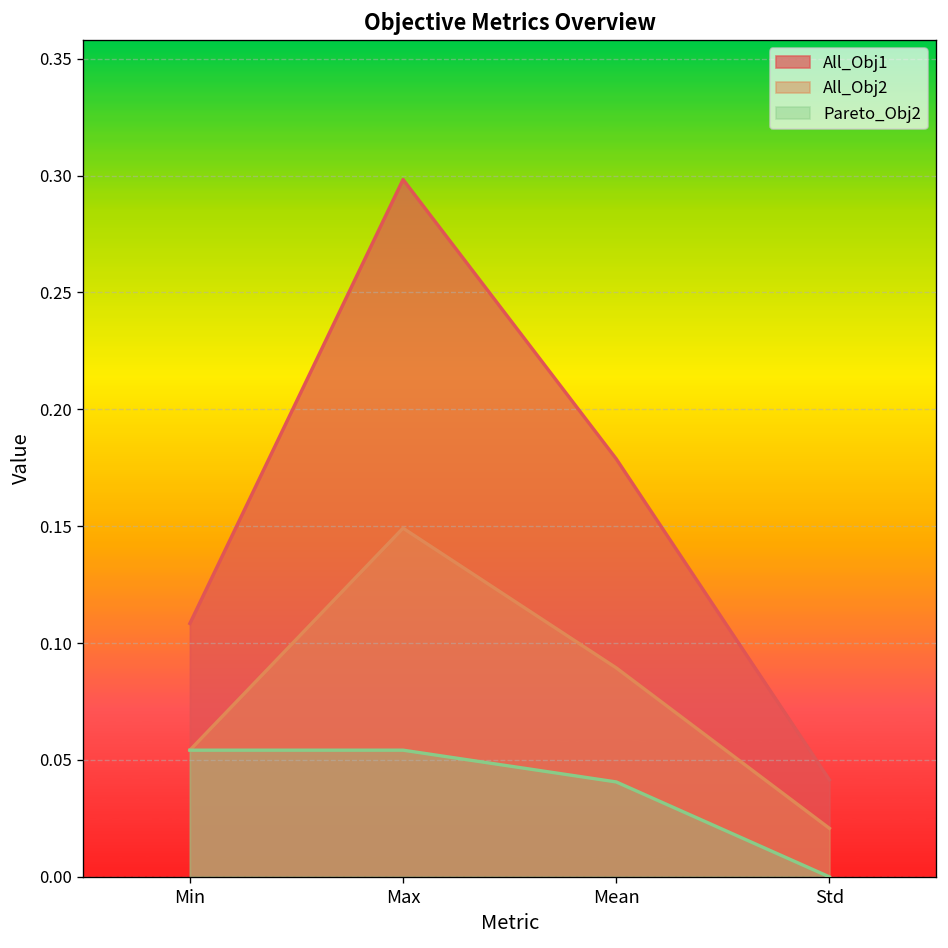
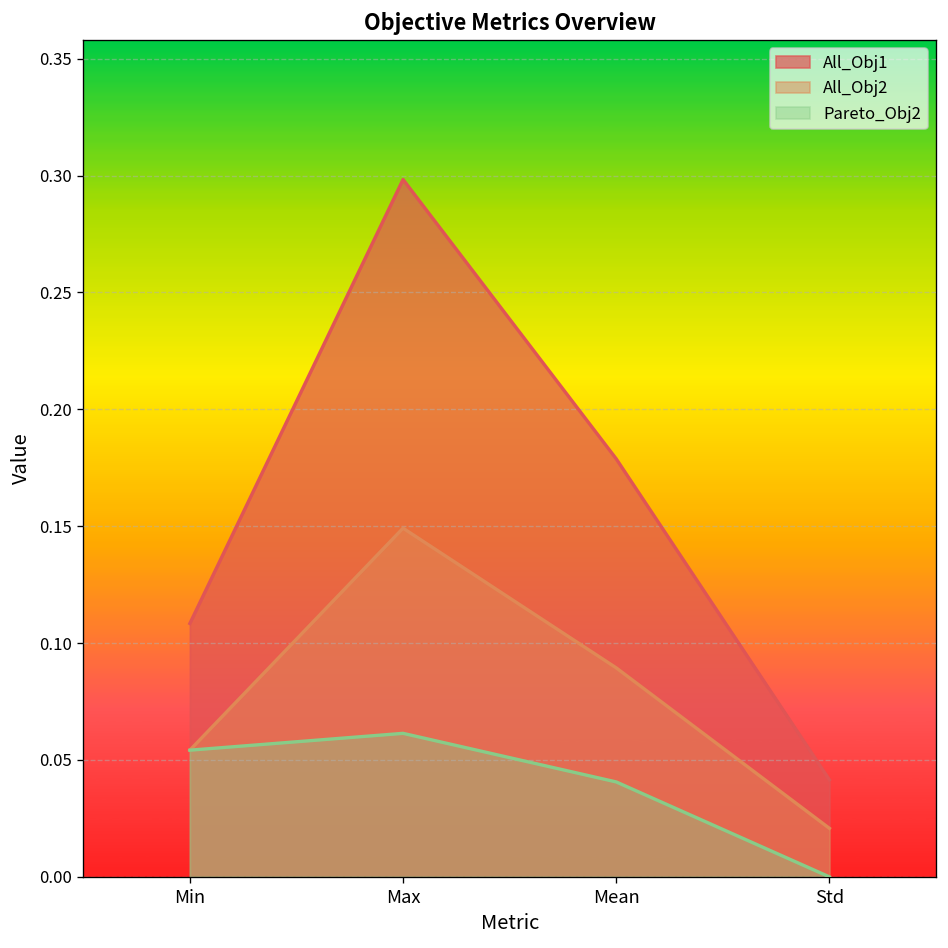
Pareto_Obj2, Max: 0.054 -> 0.061
